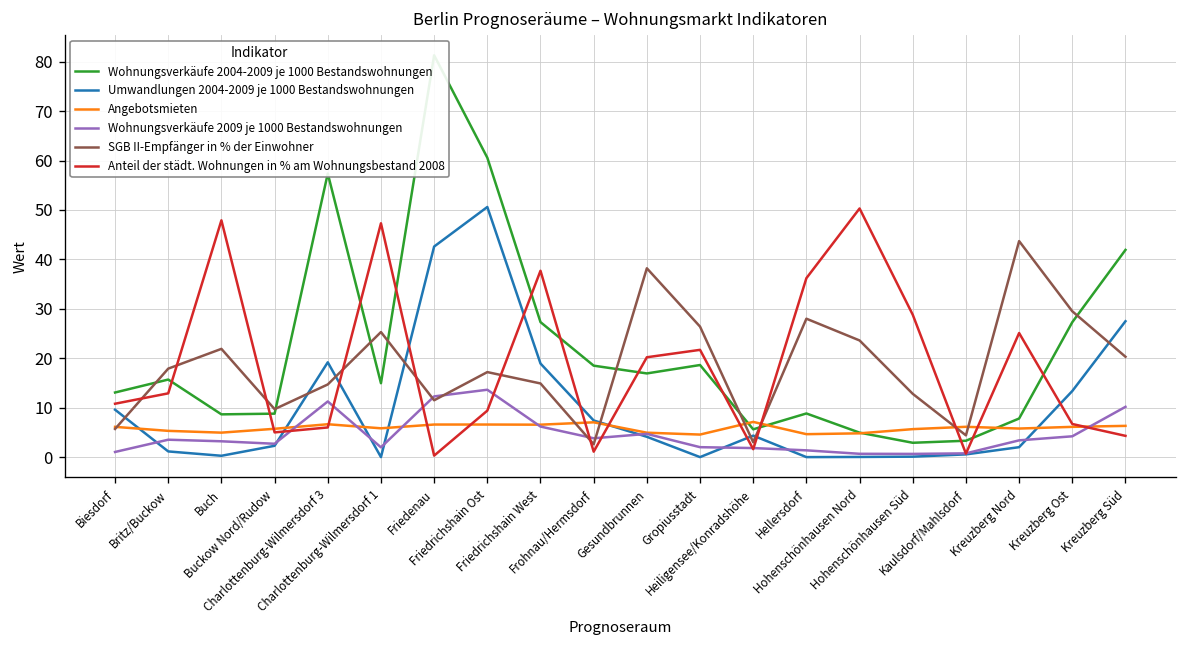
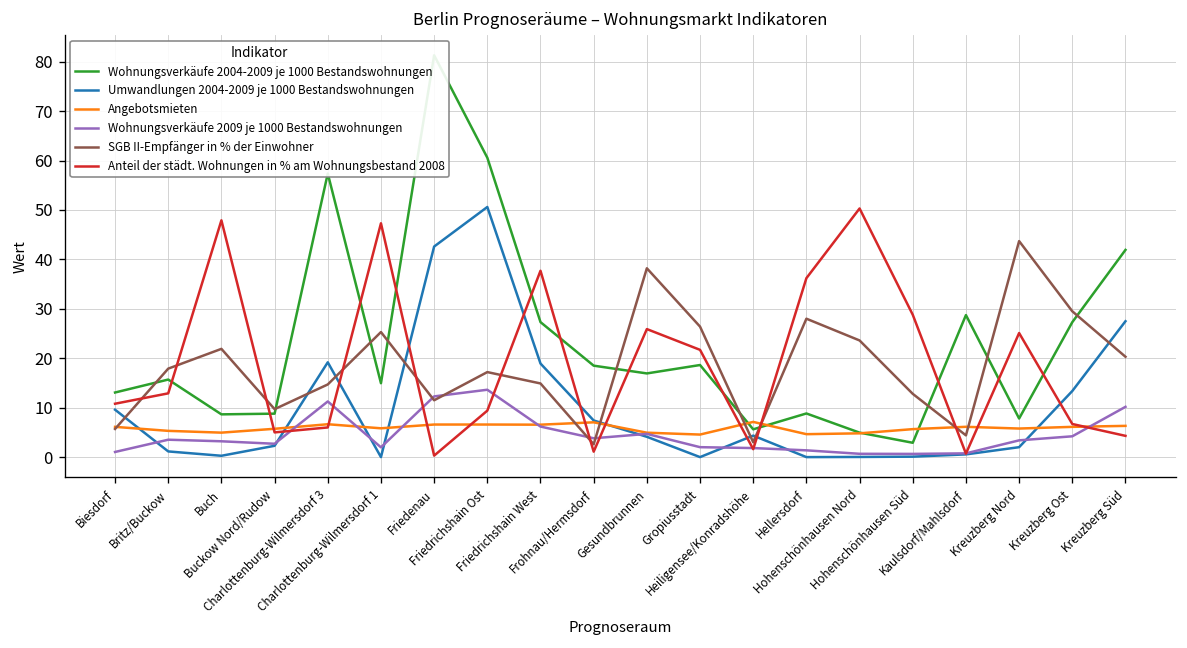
Anteil der städt. Wohnungen in % am Wohnungsbestand 2008, Gesundbrunnen: 20 -> 26
Wohnungsverkäufe 2004-2009 je 1000 Bestandswohnungen, Kaulsdorf/Mahlsdorf: 3 -> 29
